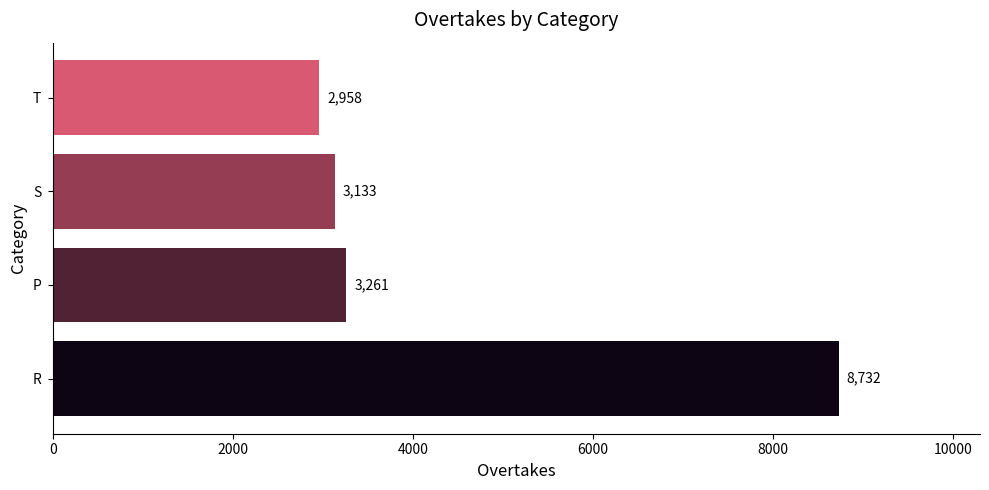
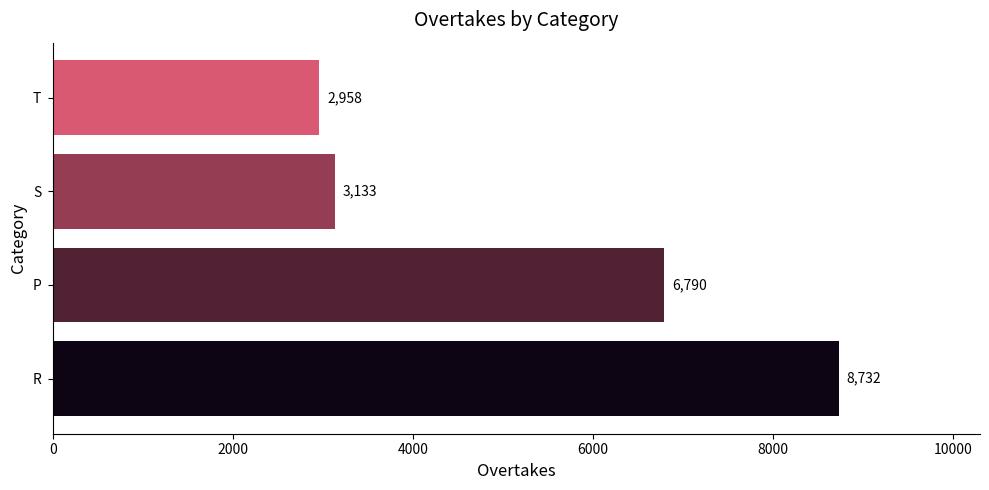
P: 3,261 -> 6,790
